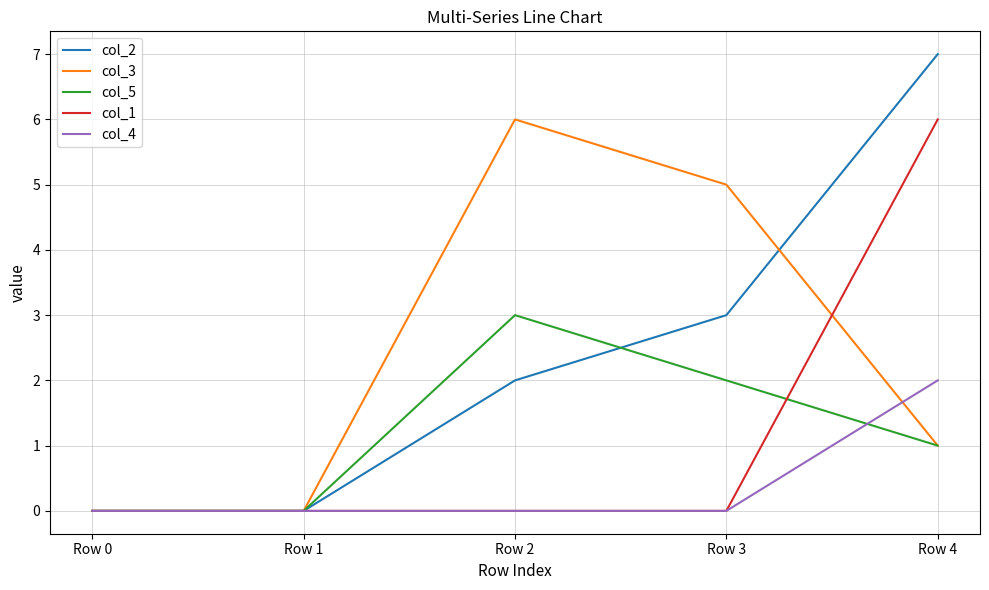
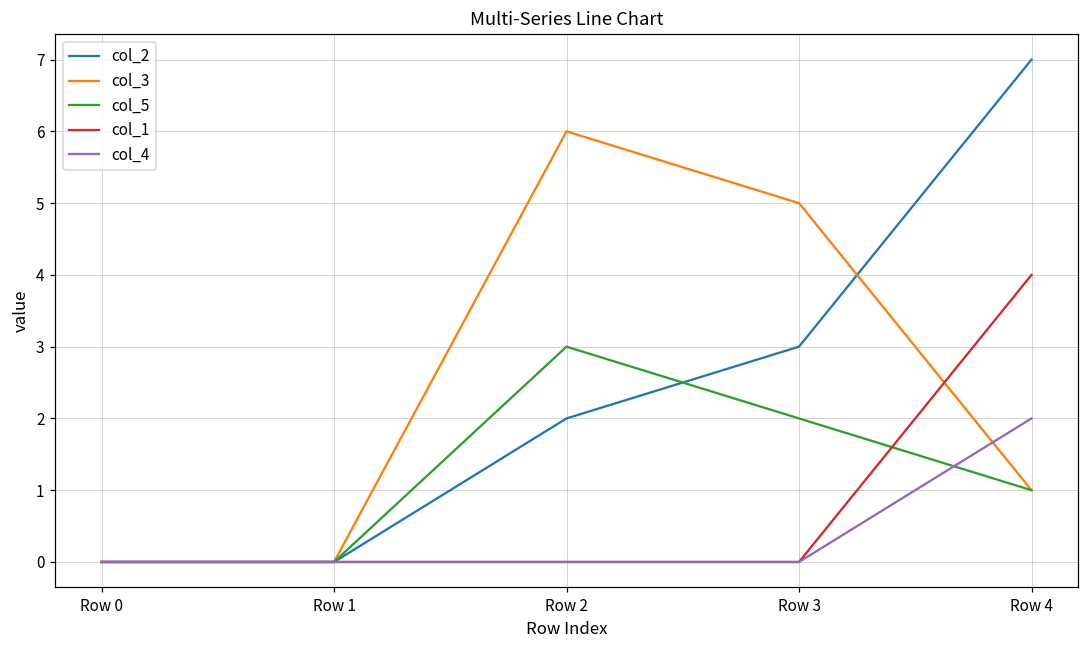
col_1, Row 4: 6 -> 4
